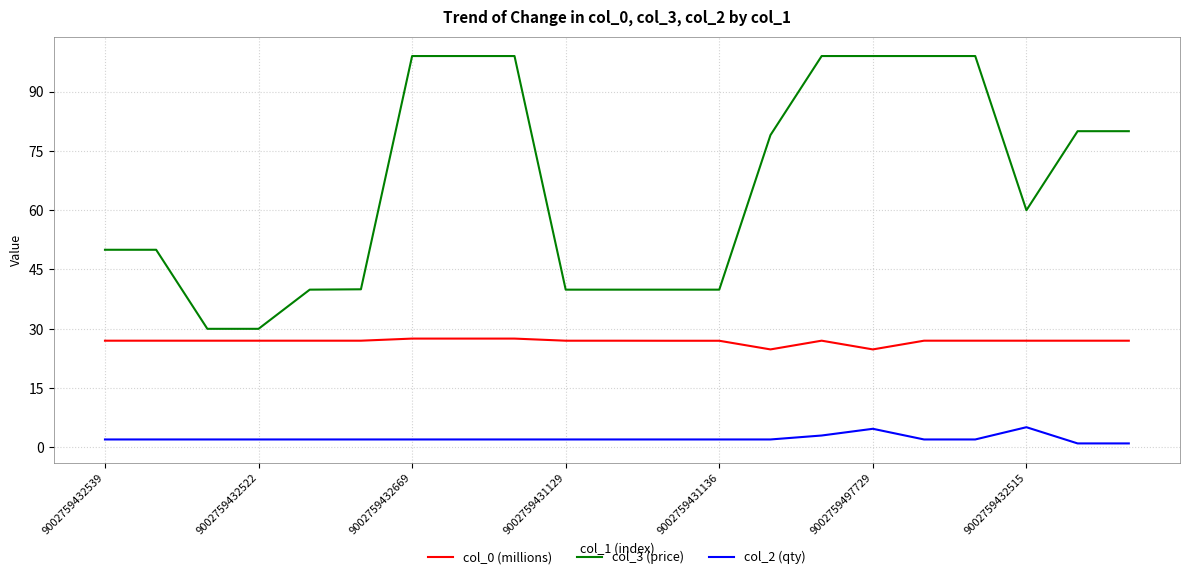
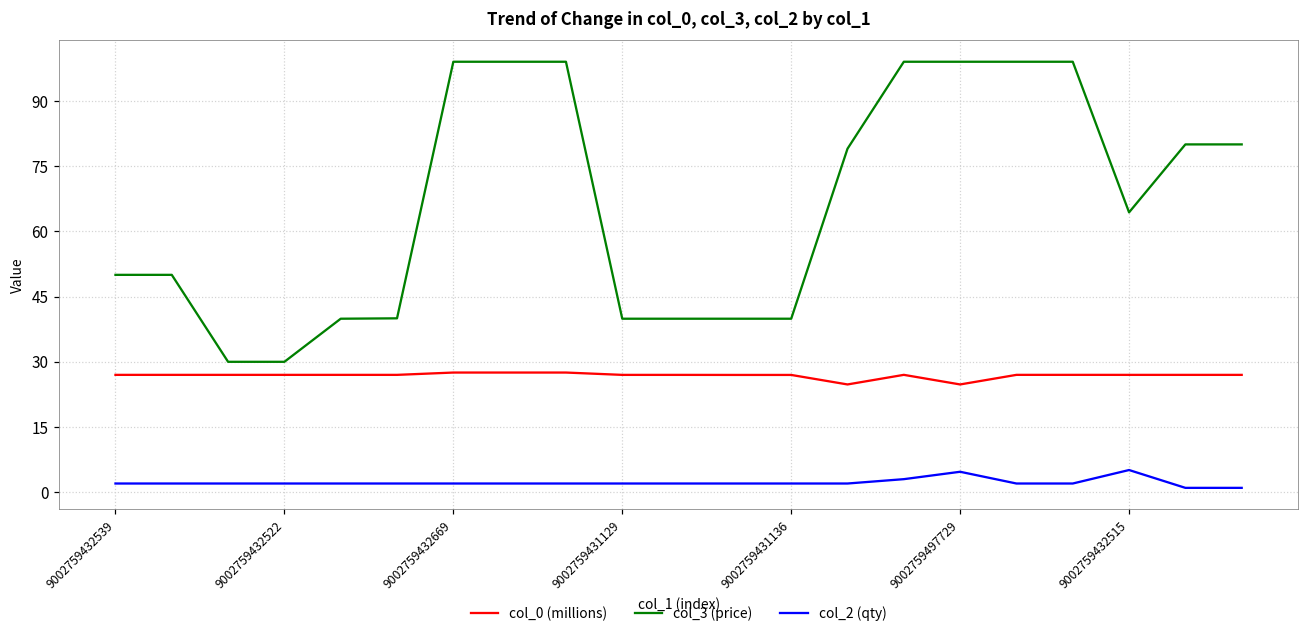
col_3 (price), 9002759432515: 60 -> 64
